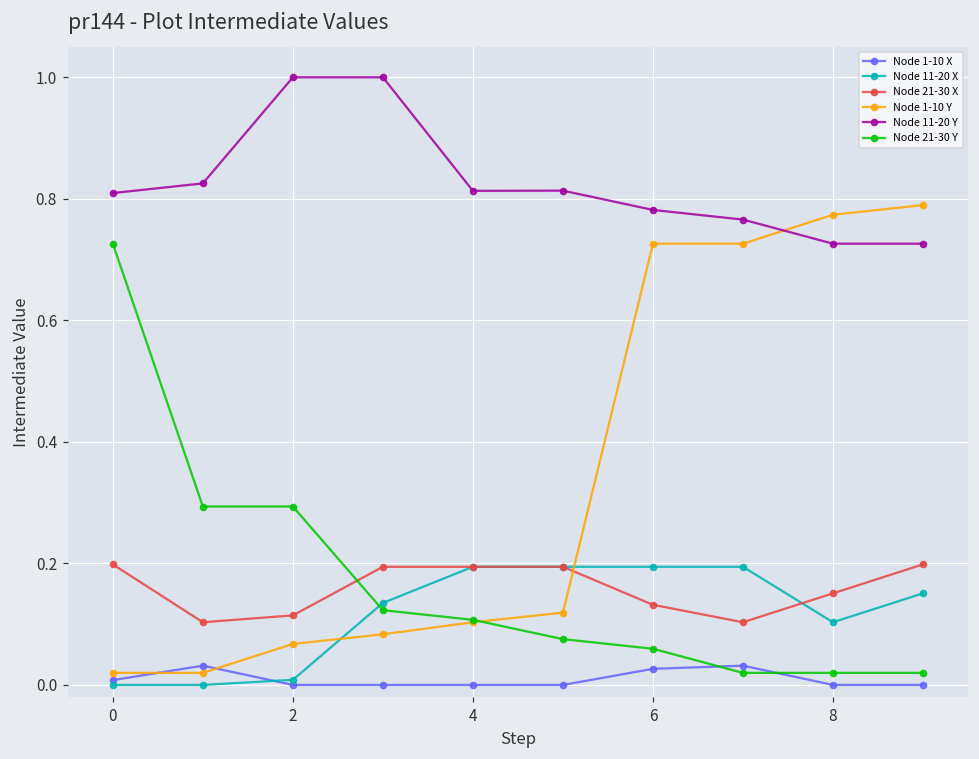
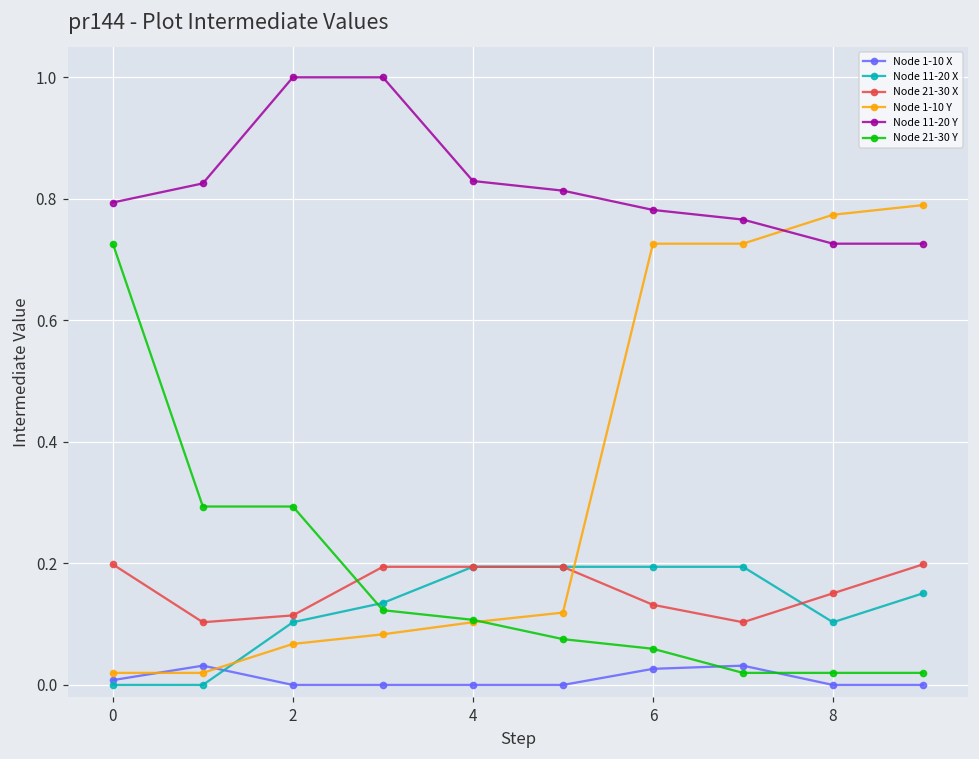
Node 11-20 Y, 0: 0.81 -> 0.79
Node 11-20 X, 2: 0.01 -> 0.10
Node 11-20 Y, 4: 0.81 -> 0.83
